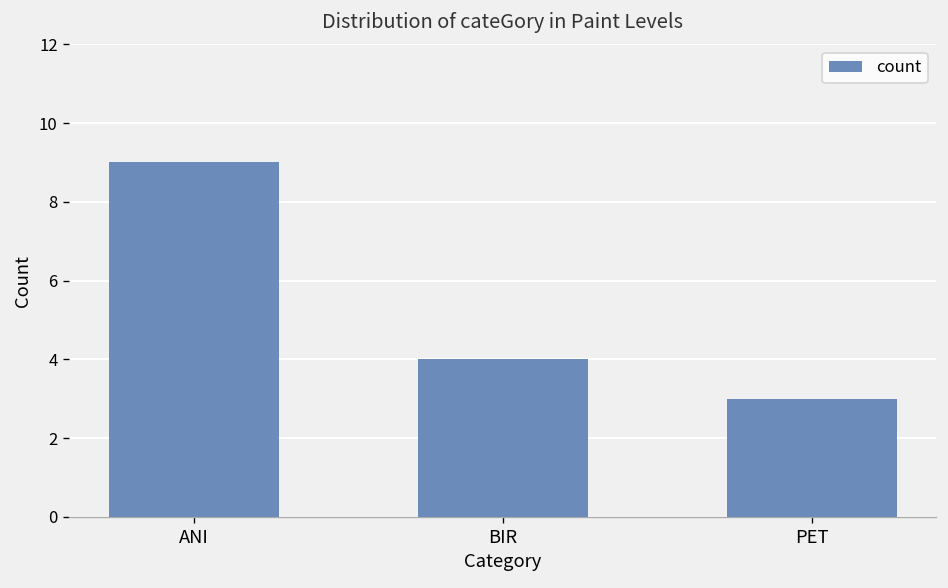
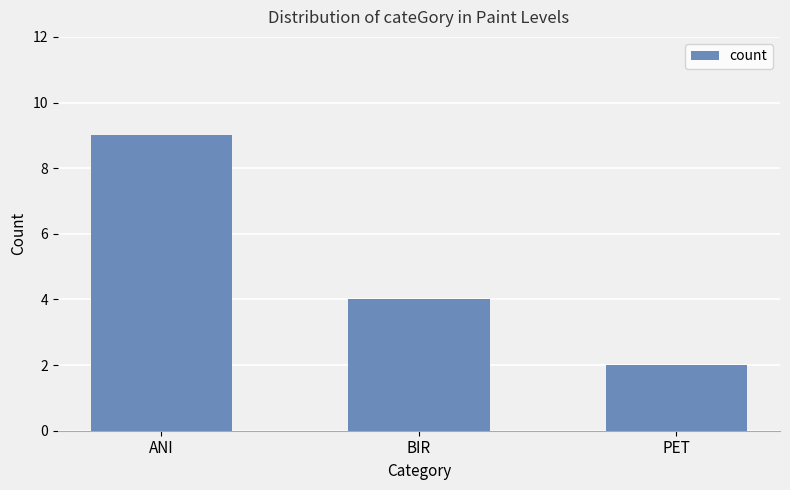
PET: 3 -> 2
